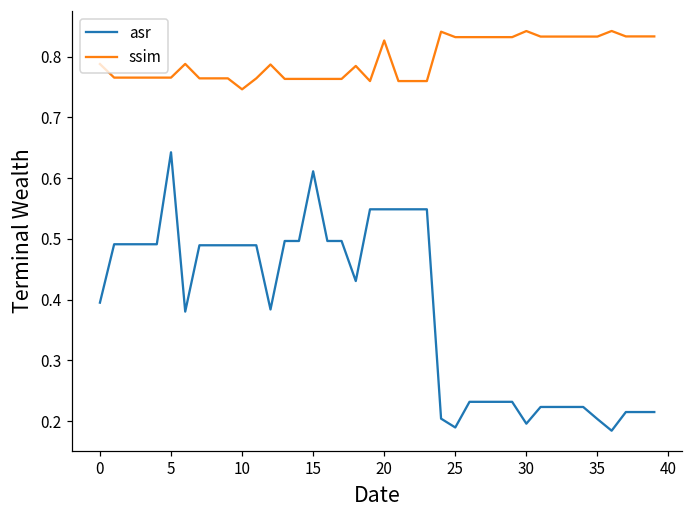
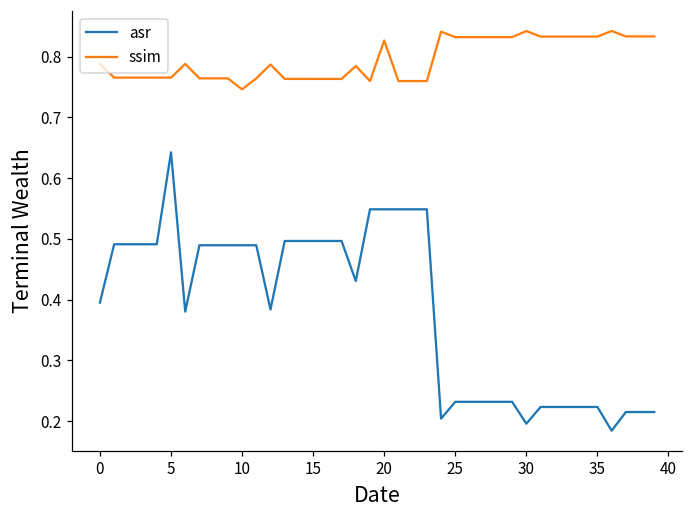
asr, 15: 0.61 -> 0.50
asr, 25: 0.19 -> 0.23
asr, 35: 0.20 -> 0.22
